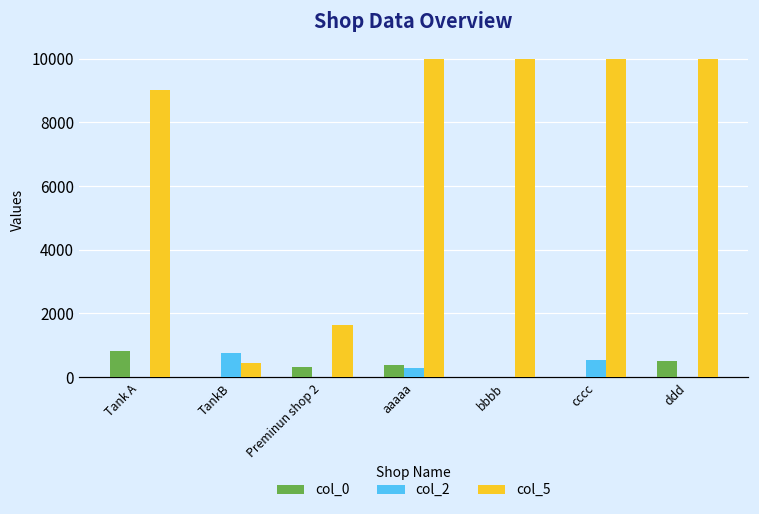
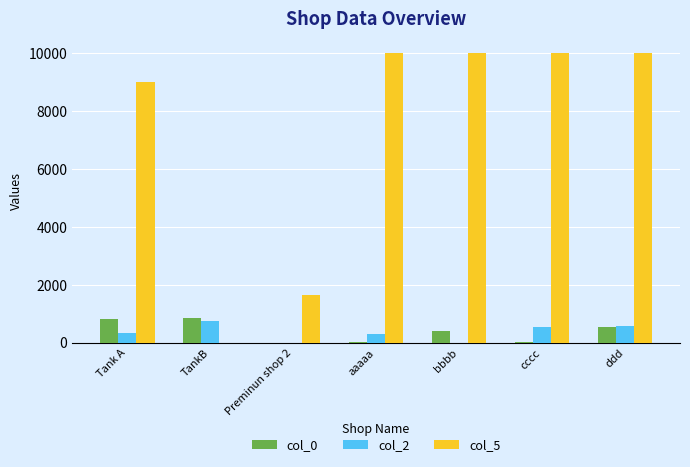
col_2, Tank A: 0 -> 300
col_0, TankB: 0 -> 900
col_5, TankB: 400 -> 0
col_0, Preminun shop 2: 300 -> 0
col_0, aaaaa: 400 -> 0
col_0, bbbb: 0 -> 400
col_2, ddd: 0 -> 600
